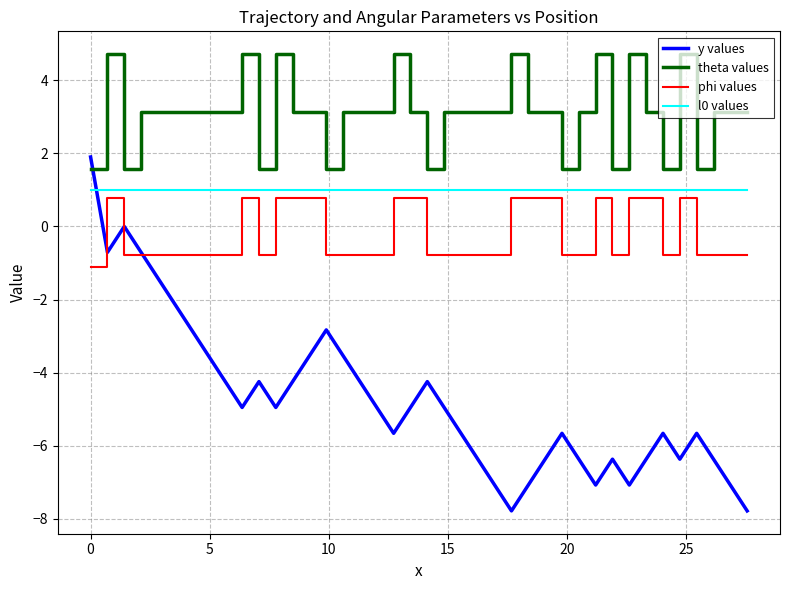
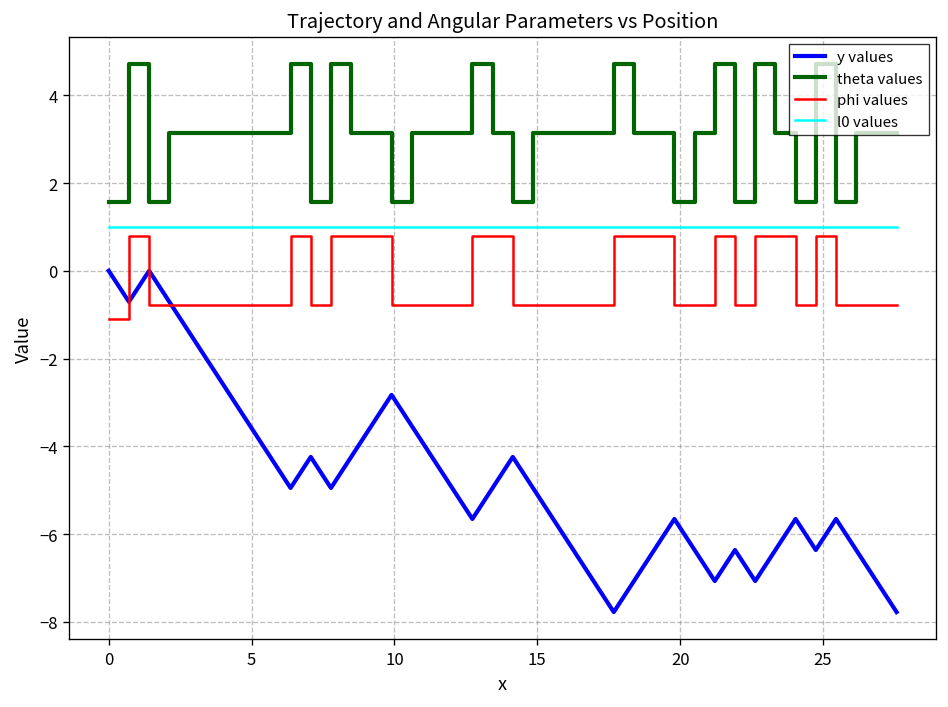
y values, 0: 1.9 -> 0.0
